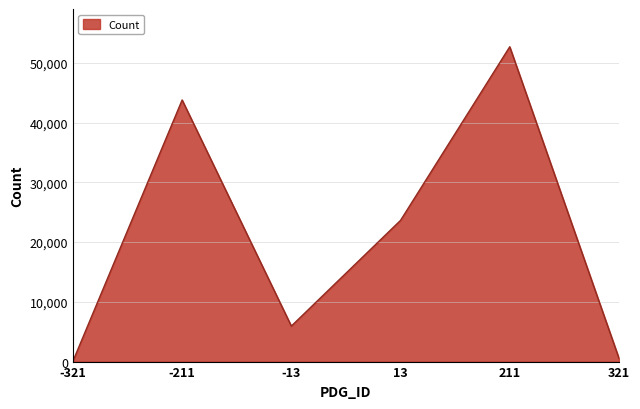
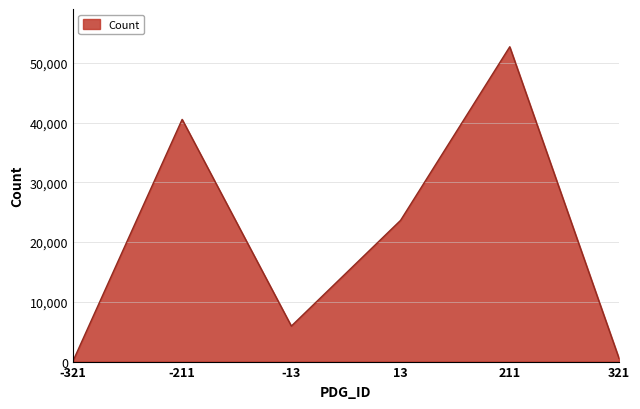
-211: 44,000 -> 41,000
